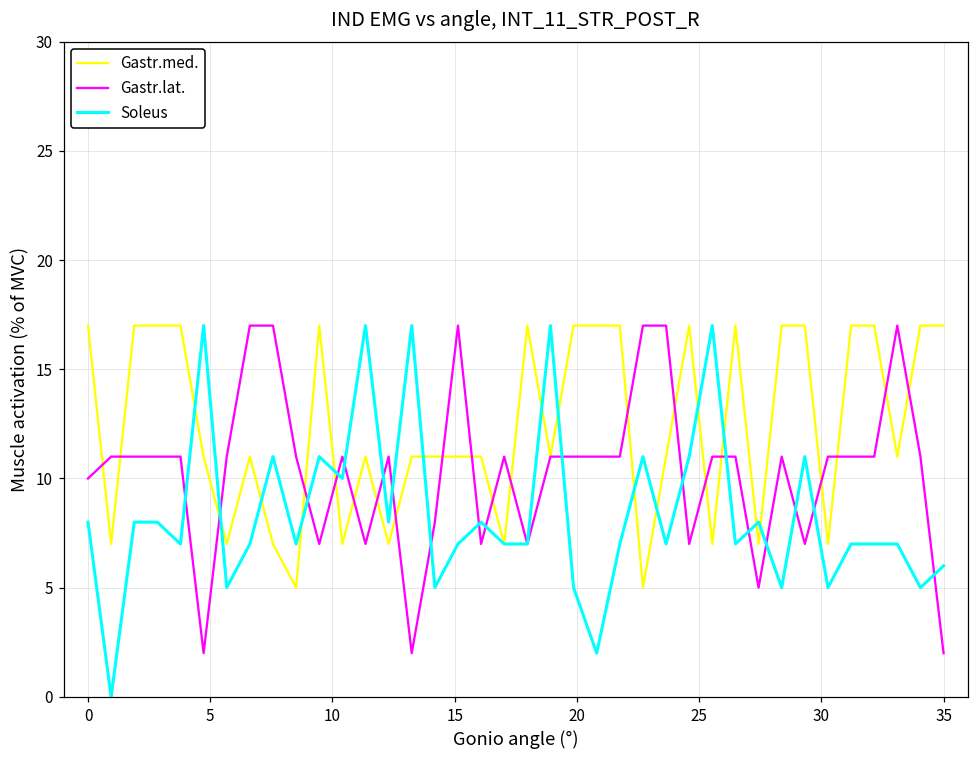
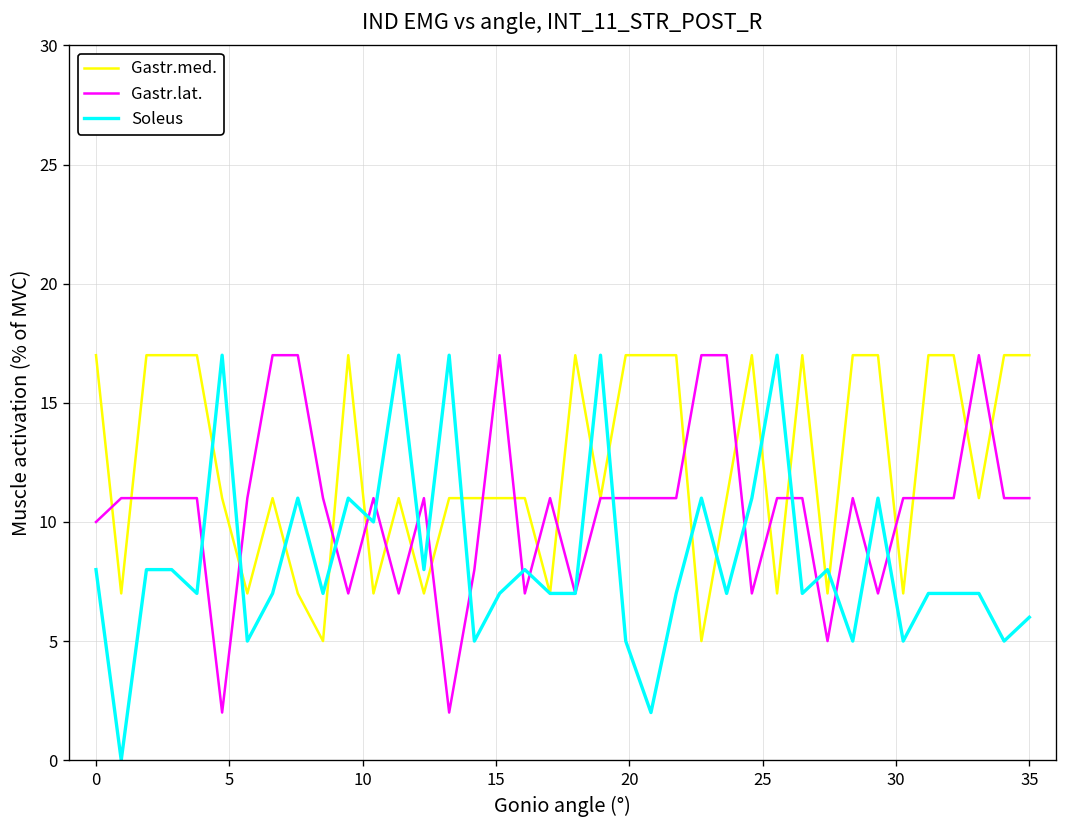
Gastr.lat., 35: 2 -> 11
